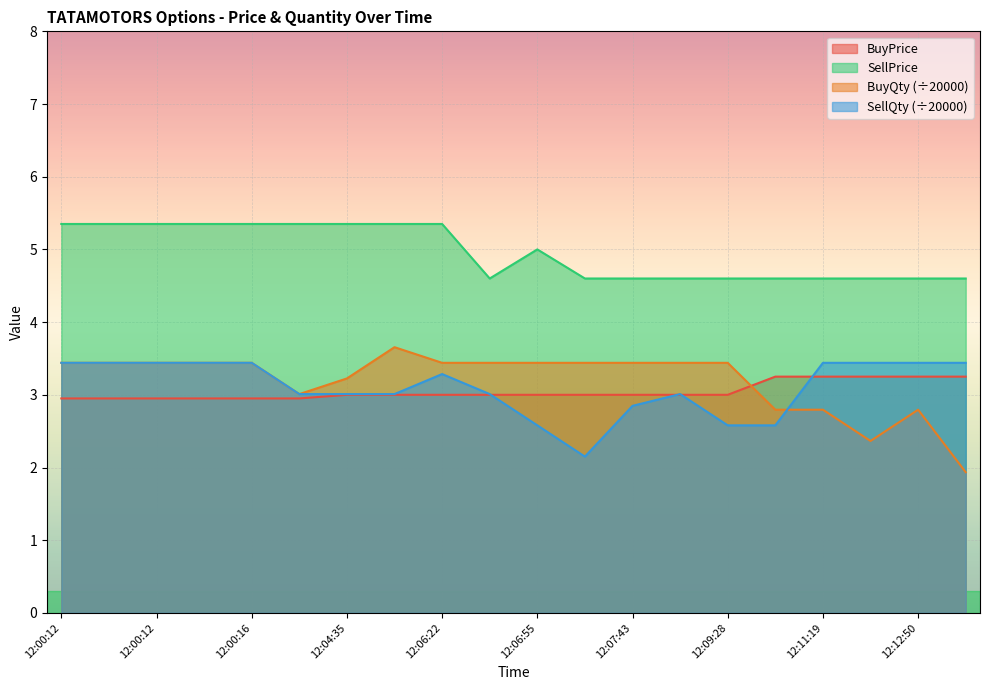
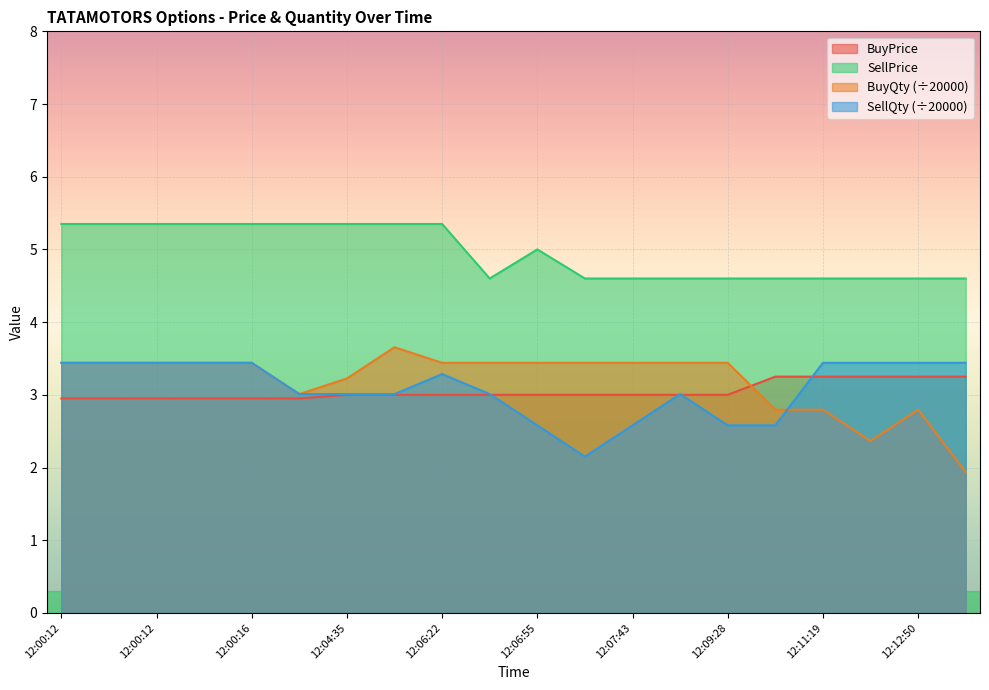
SellQty (÷20000), 12:07:43: 2.8 -> 2.6
